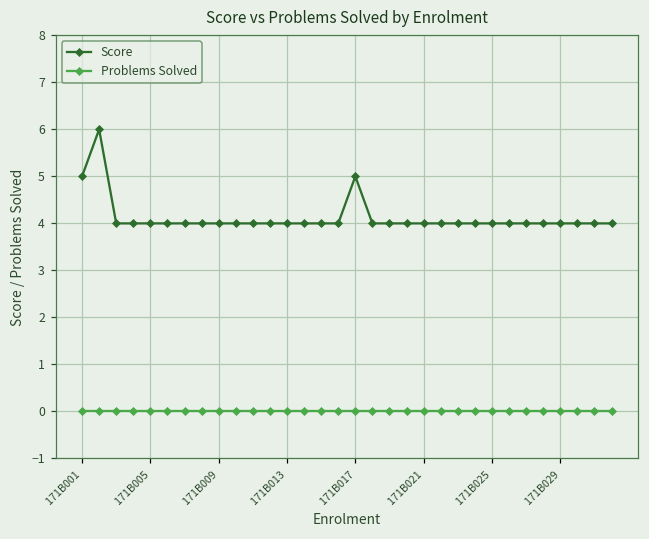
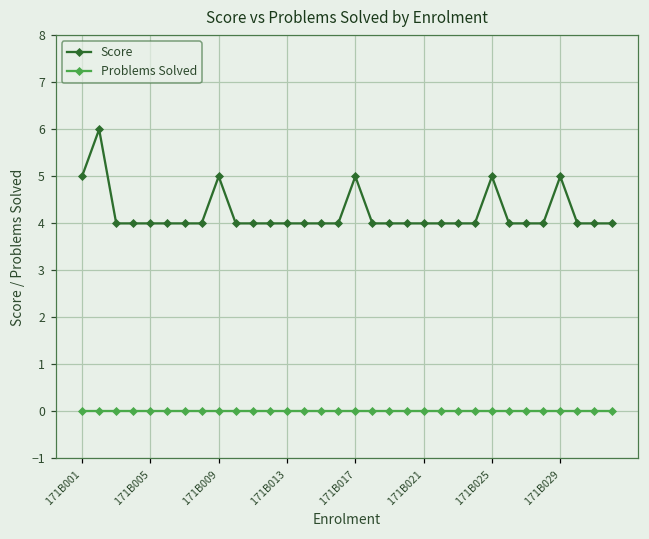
Score, 171B009: 4 -> 5
Score, 171B025: 4 -> 5
Score, 171B029: 4 -> 5
